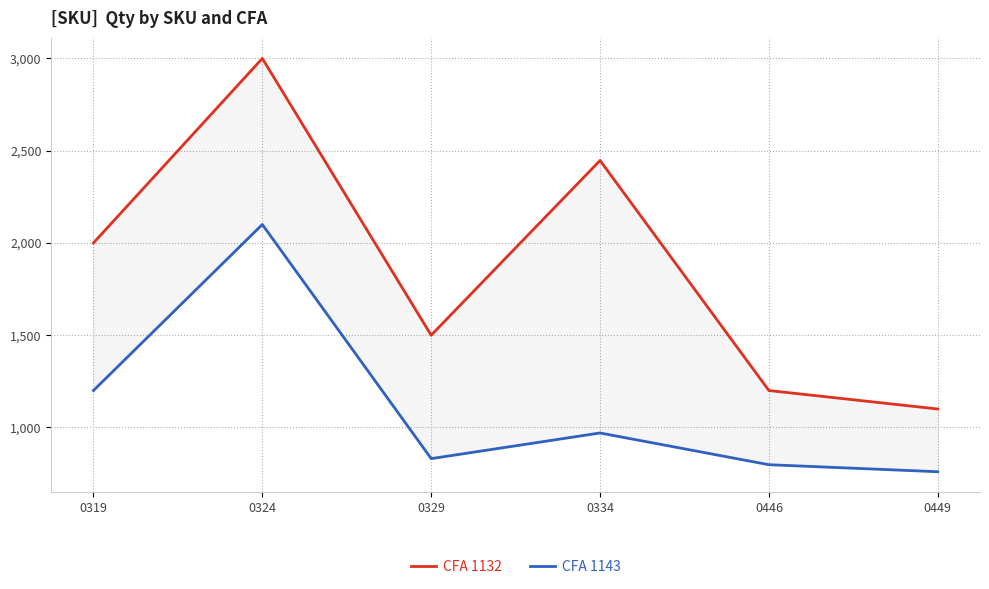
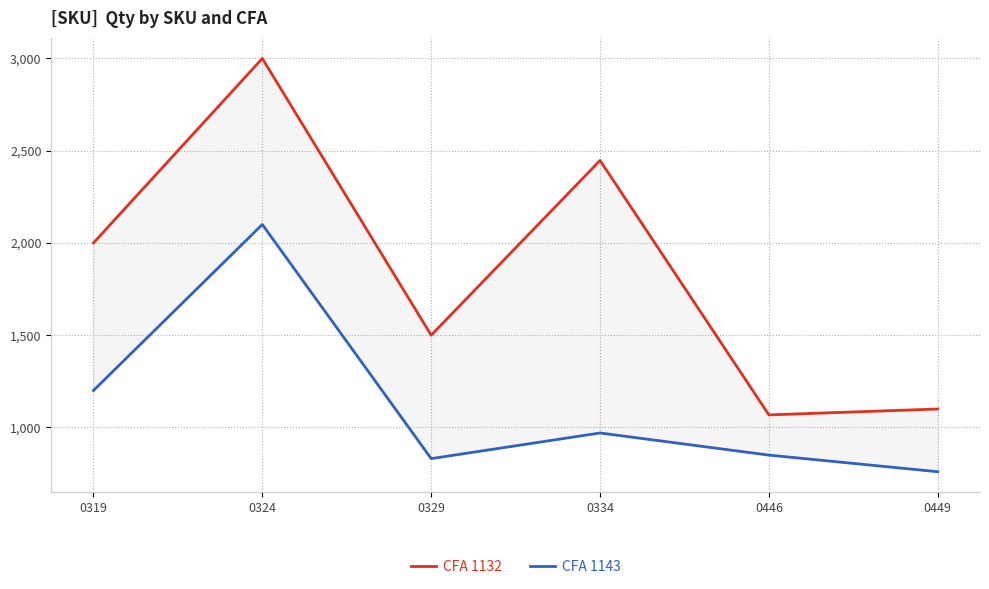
CFA 1132, 0446: 1,200 -> 1,070
CFA 1143, 0446: 800 -> 850
